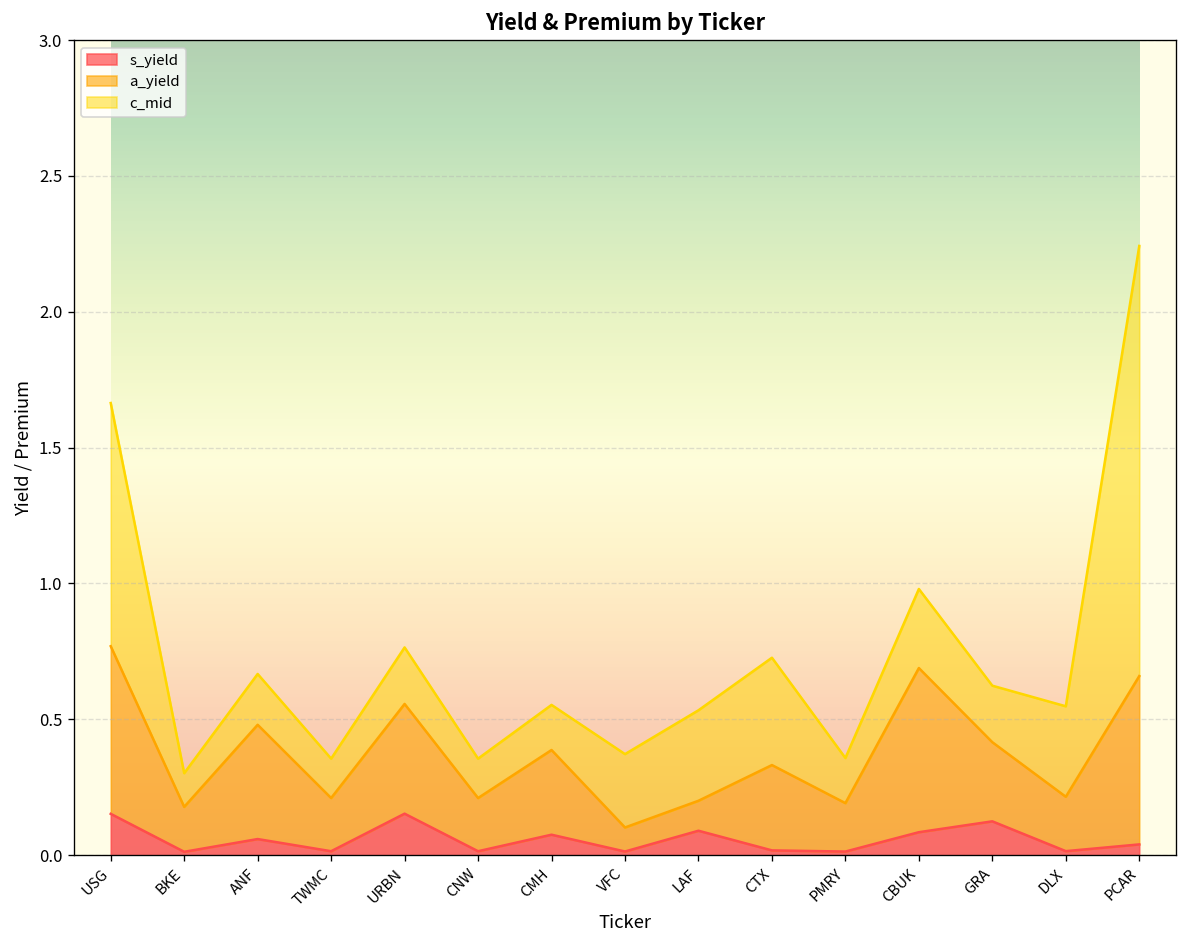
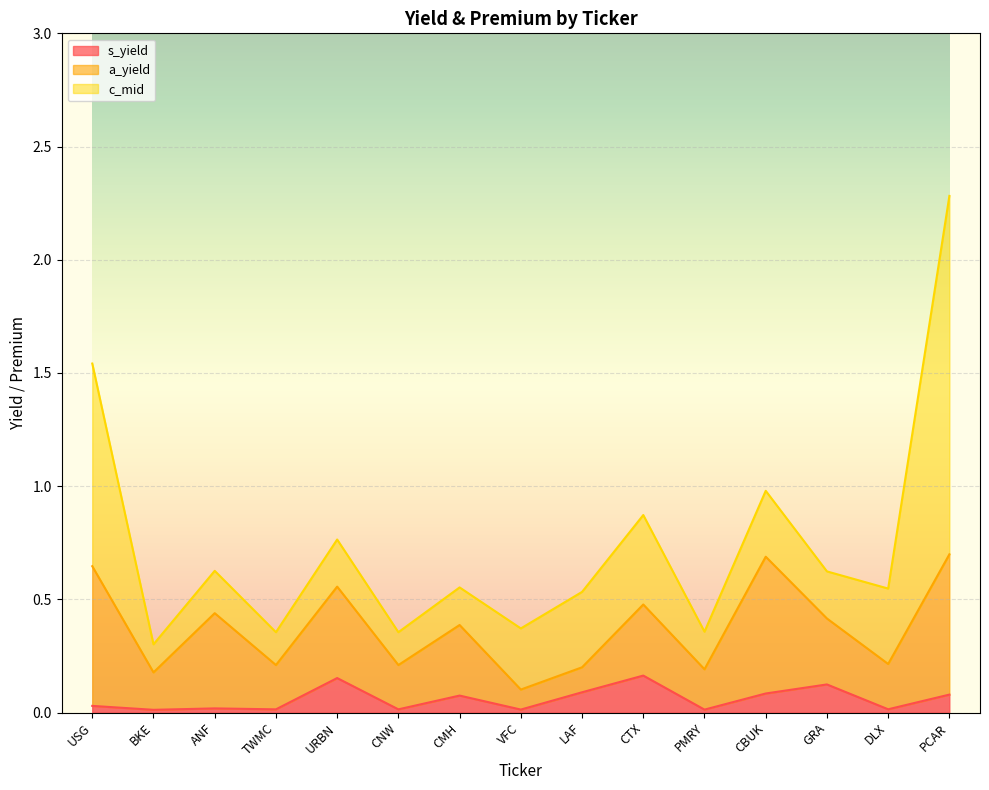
s_yield, USG: 0.15 -> 0.03
s_yield, ANF: 0.06 -> 0.02
s_yield, CTX: 0.02 -> 0.16
s_yield, PCAR: 0.04 -> 0.08
